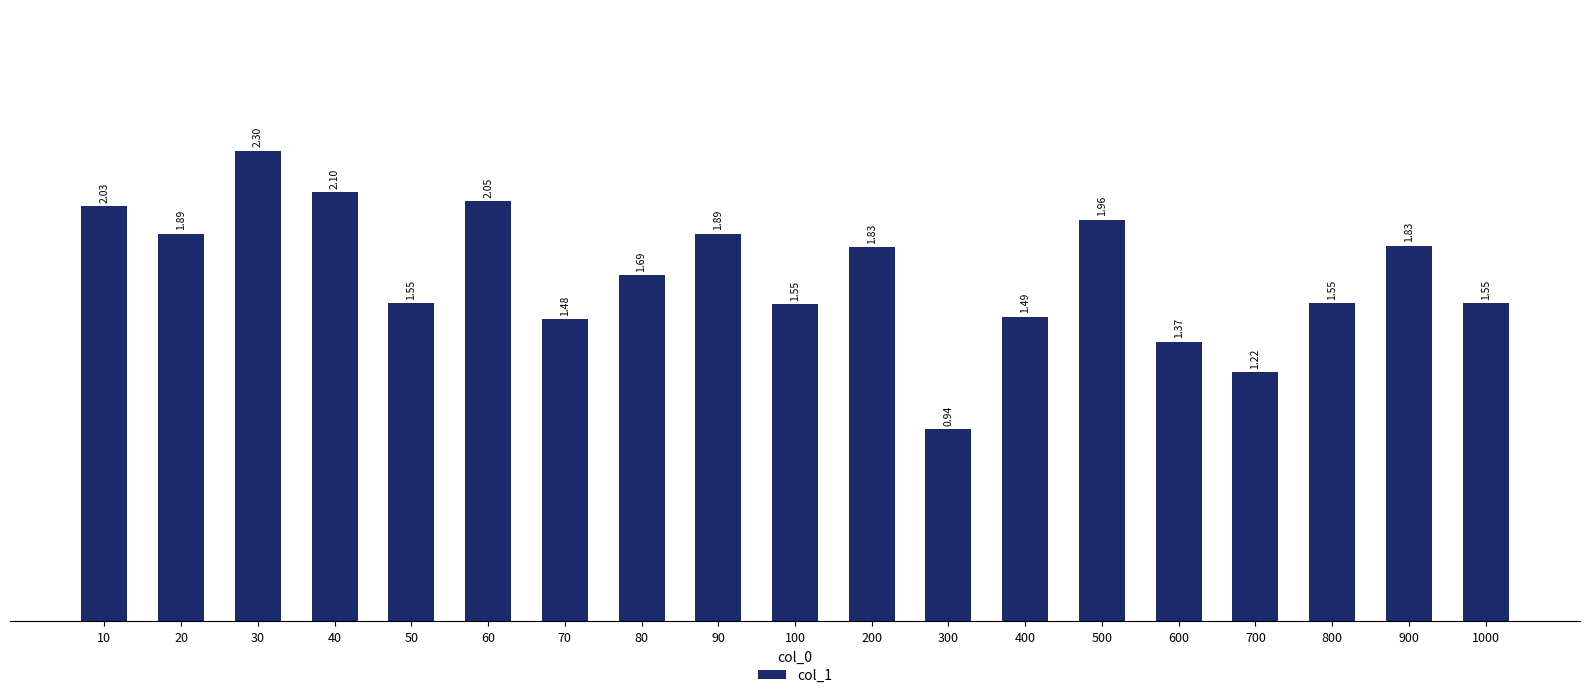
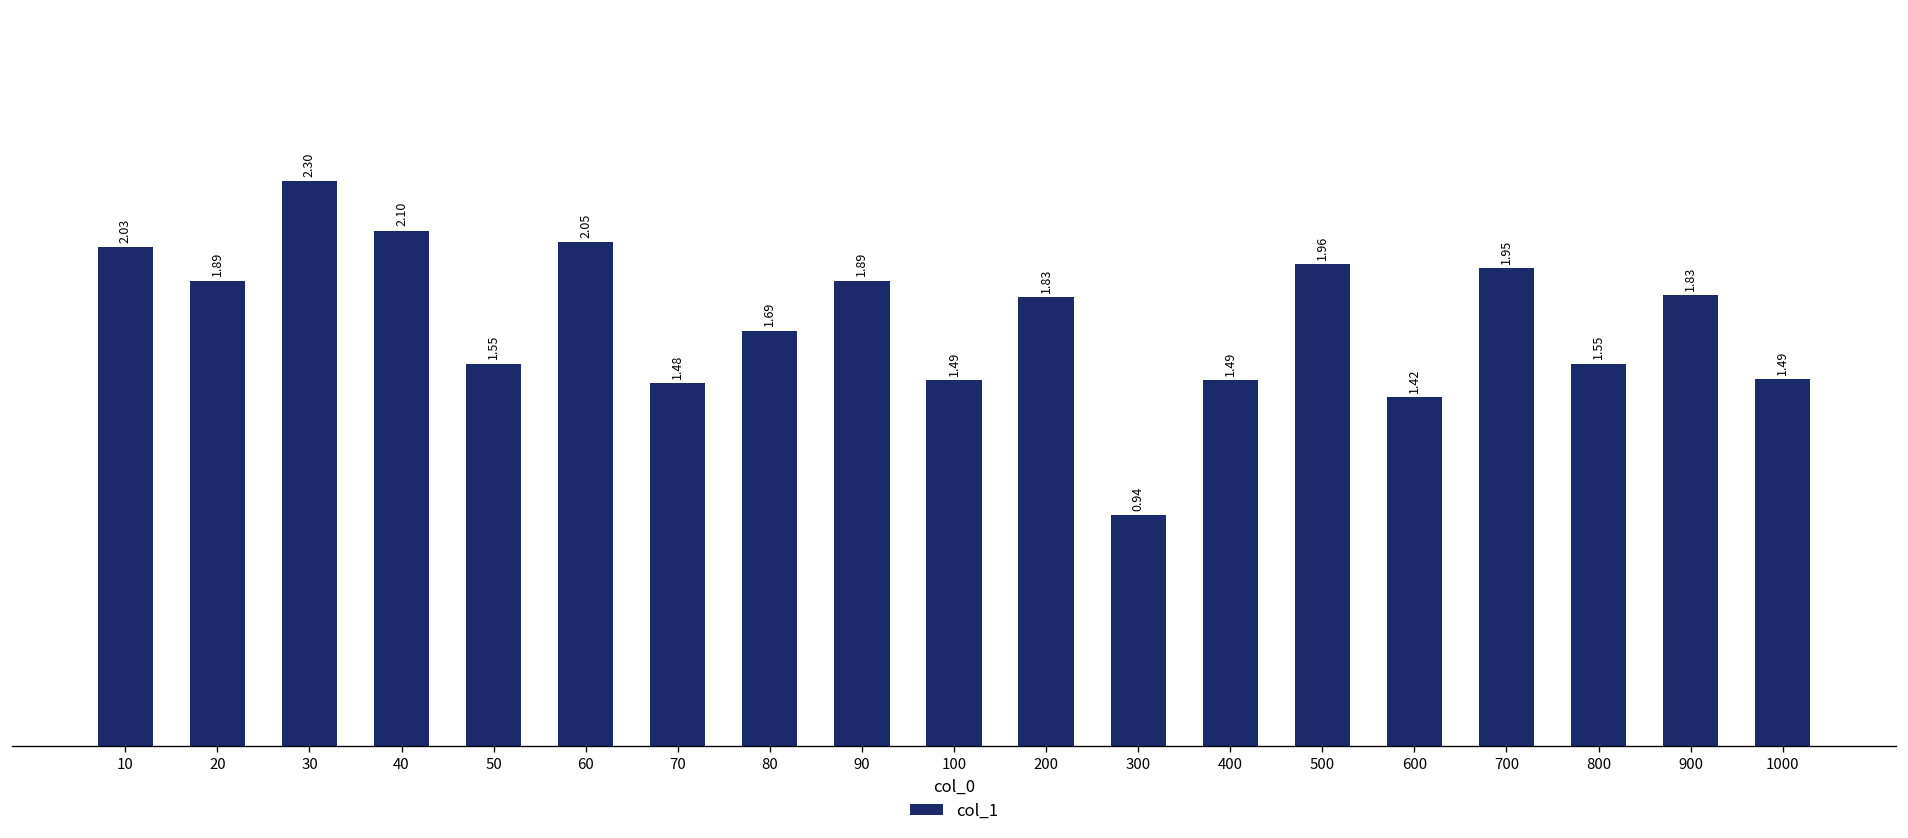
100: 1.55 -> 1.49
600: 1.37 -> 1.42
700: 1.22 -> 1.95
1000: 1.55 -> 1.49
